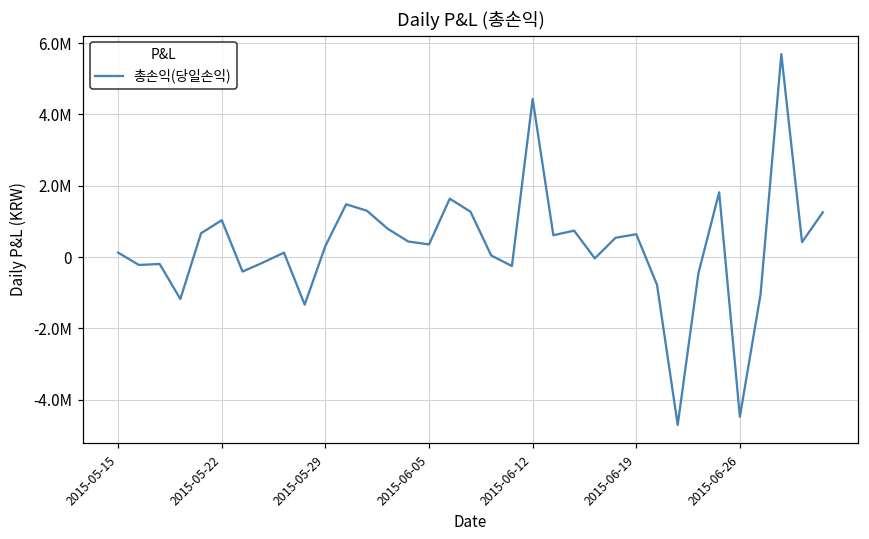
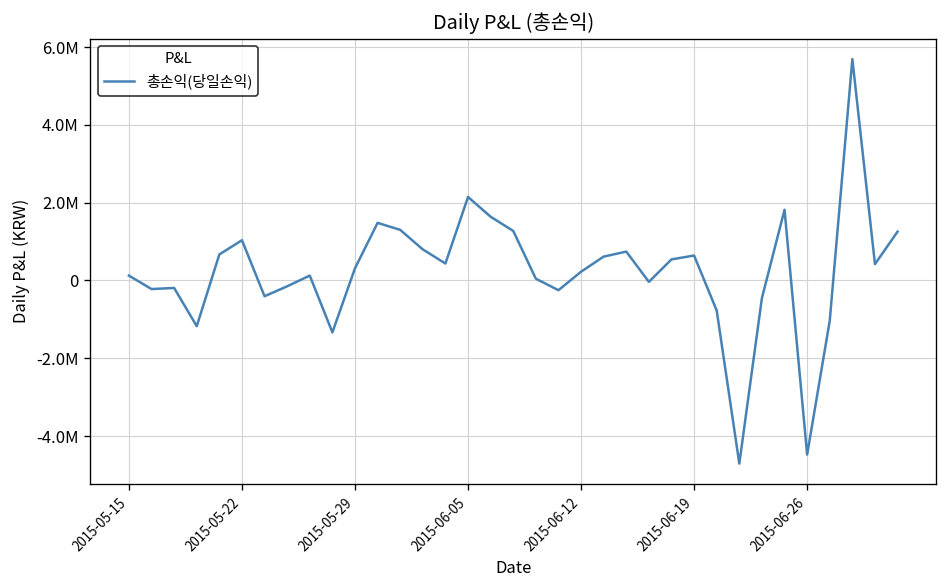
2015-06-05: 400000 -> 2100000
2015-06-12: 4400000 -> 200000
